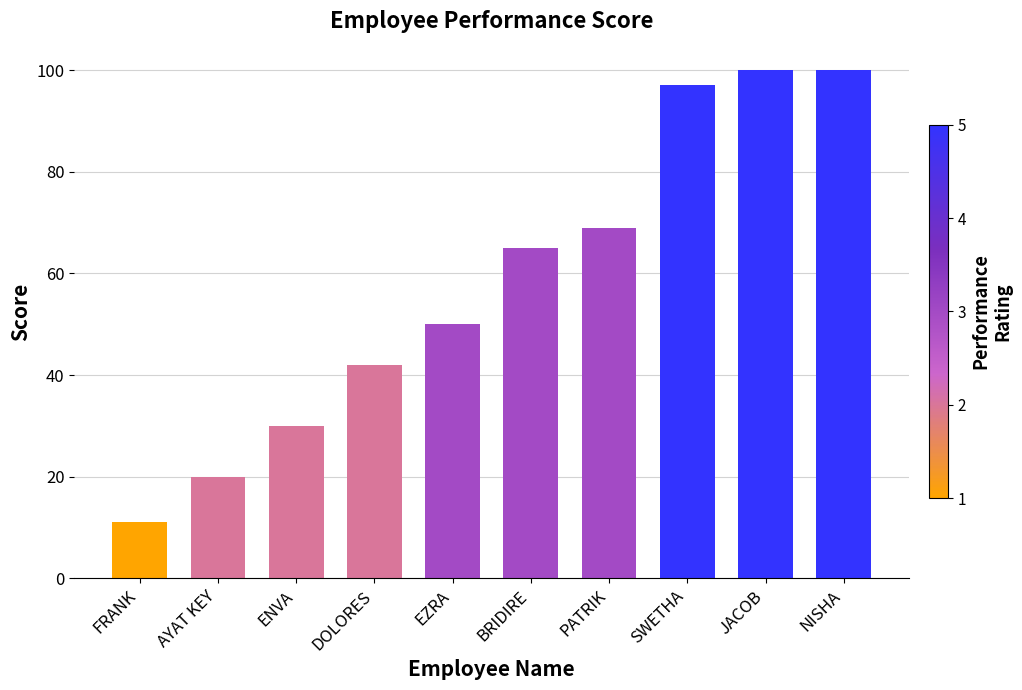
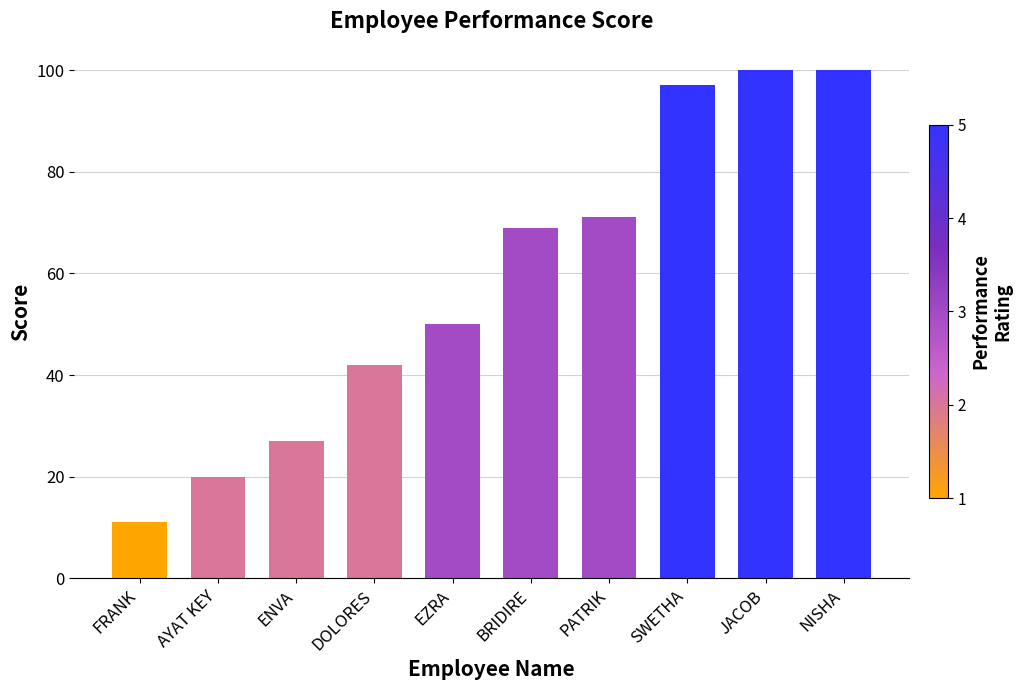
ENVA: 30 -> 27
BRIDIRE: 65 -> 69
PATRIK: 69 -> 71
